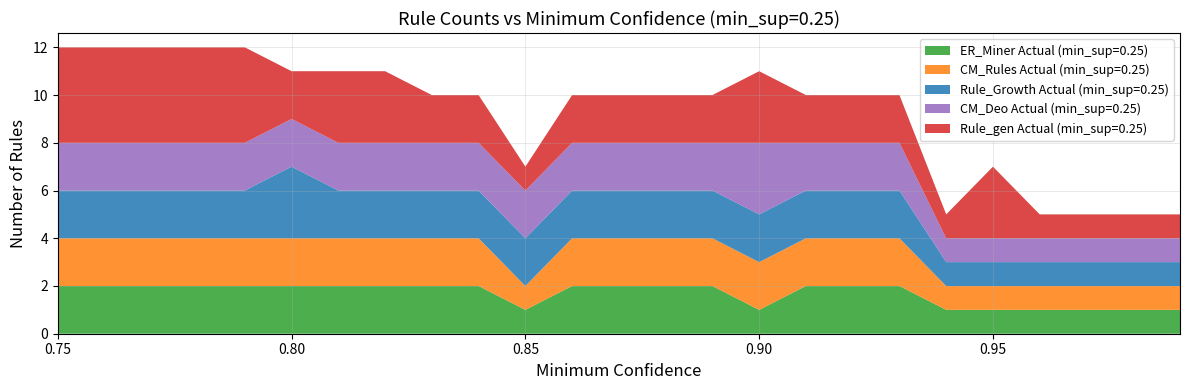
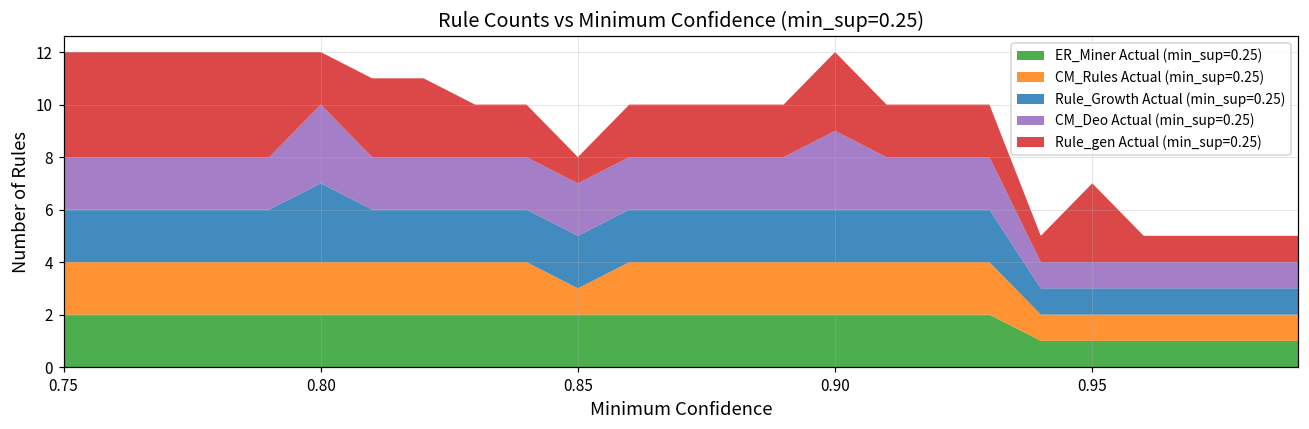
CM_Deo Actual (min_sup=0.25), 0.80: 2 -> 3
ER_Miner Actual (min_sup=0.25), 0.85: 1 -> 2
ER_Miner Actual (min_sup=0.25), 0.90: 1 -> 2
